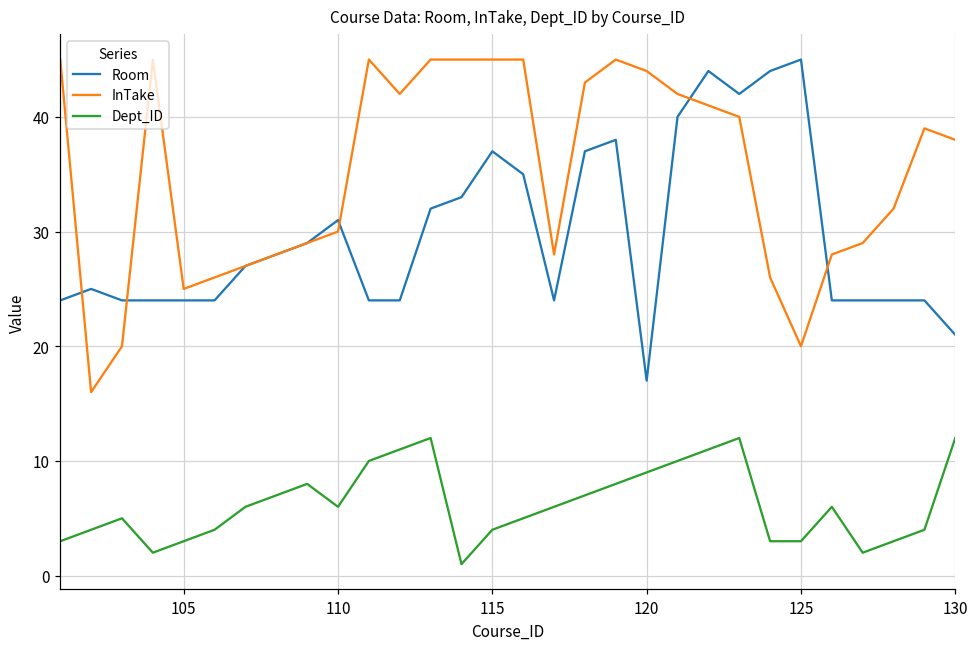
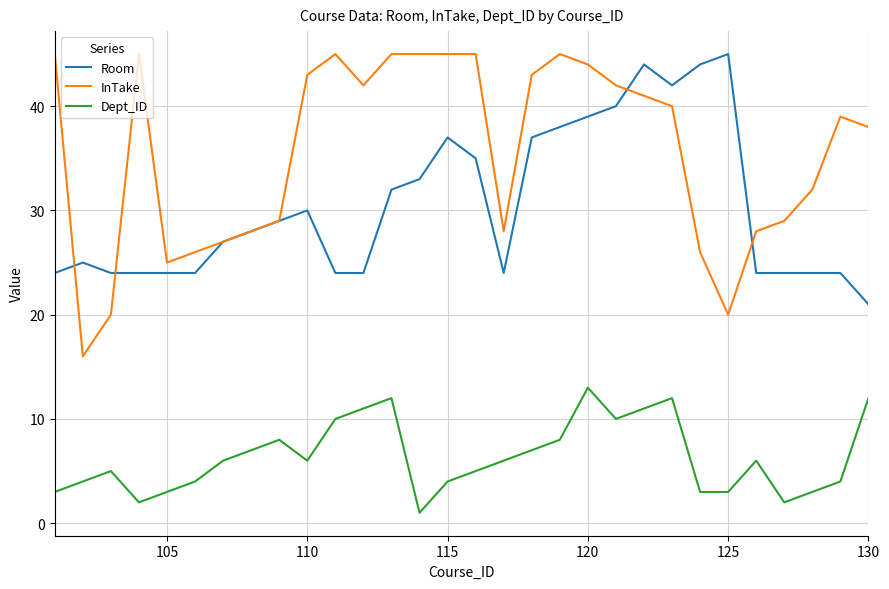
Room, 110: 31 -> 30
InTake, 110: 30 -> 43
Room, 120: 17 -> 39
Dept_ID, 120: 9 -> 13
